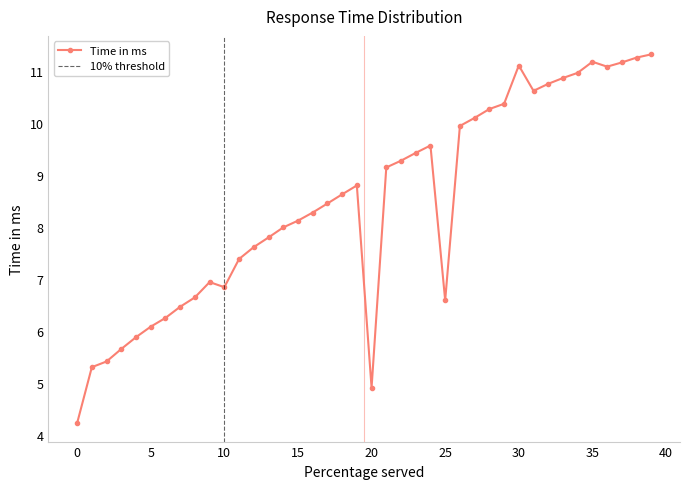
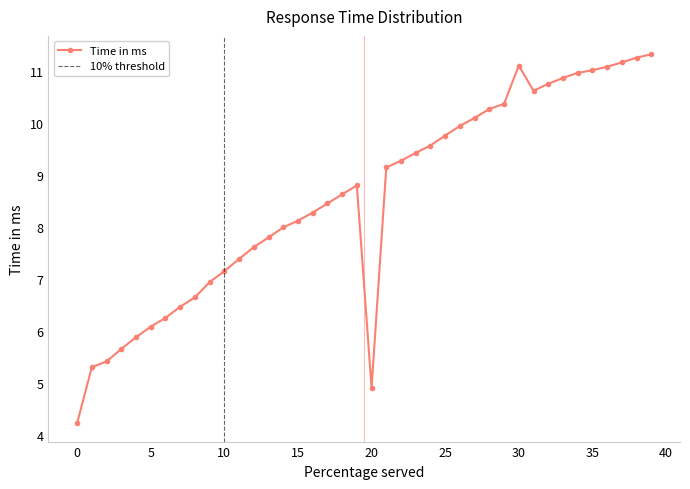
10: 6.8 -> 7.2
25: 6.6 -> 9.8
35: 11.2 -> 11.0
